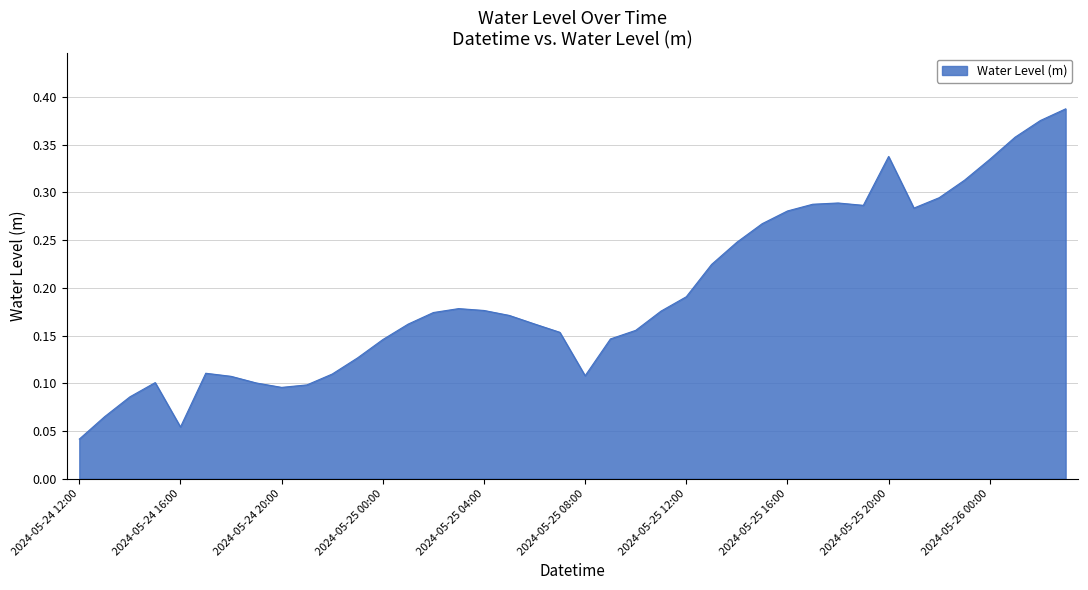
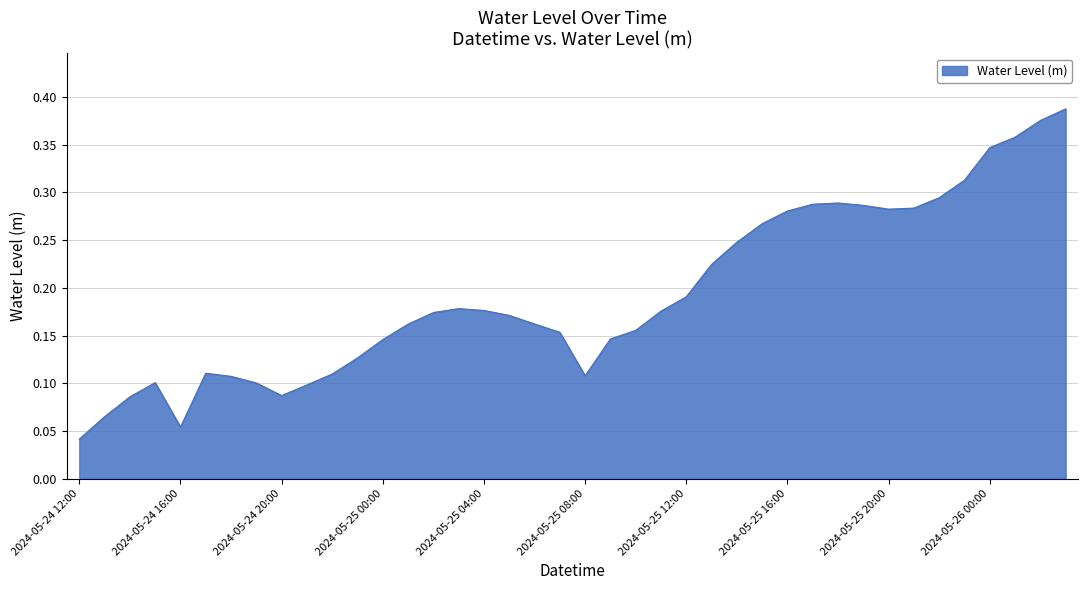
2024-05-24 20:00: 0.10 -> 0.09
2024-05-25 20:00: 0.34 -> 0.28
2024-05-26 00:00: 0.33 -> 0.35
